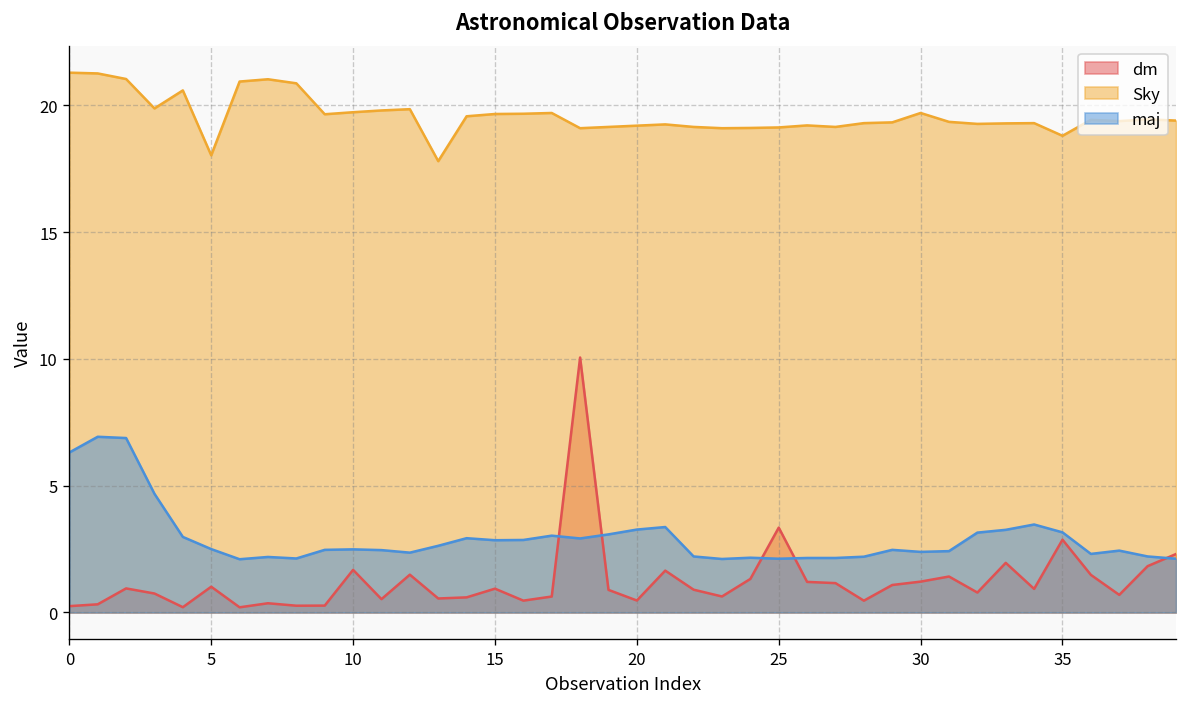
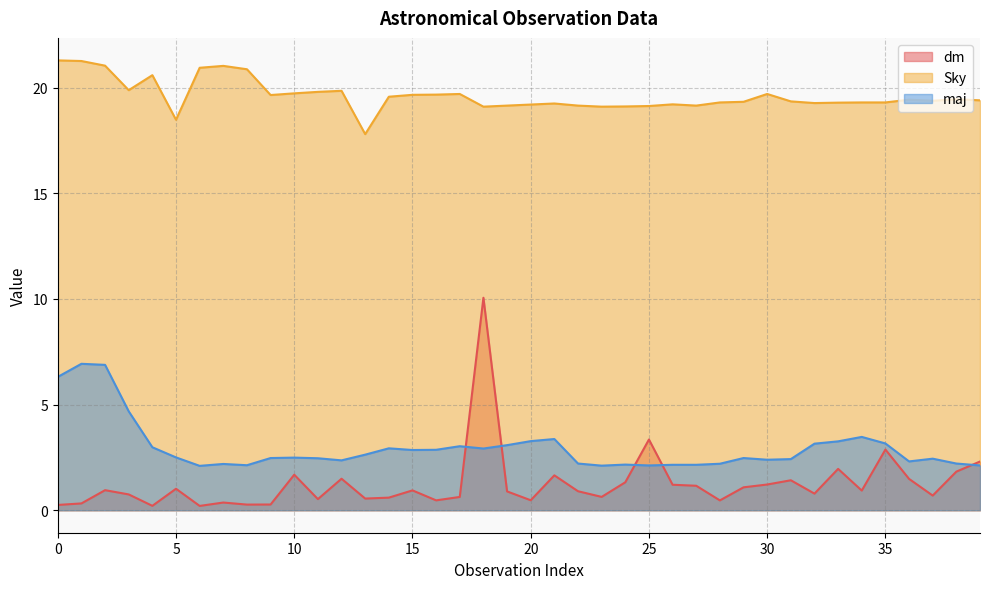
Sky, 5: 18.0 -> 18.5
Sky, 35: 18.8 -> 19.3
